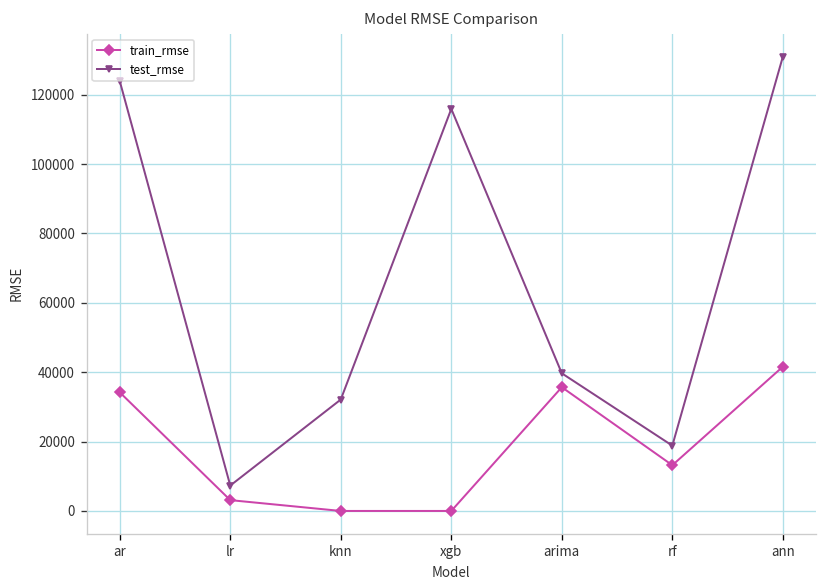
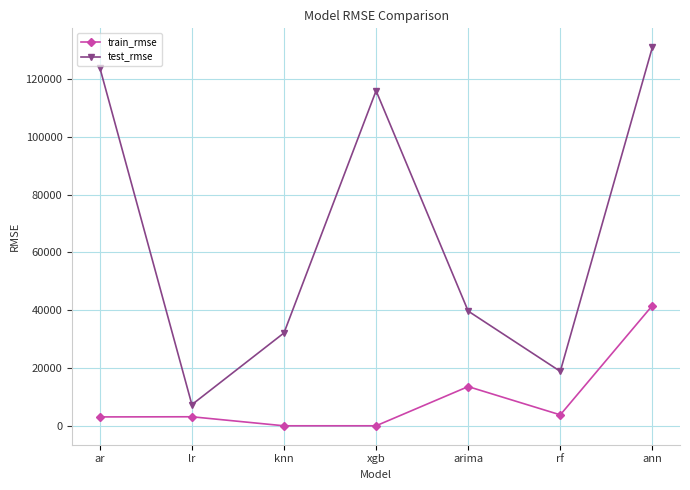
train_rmse, ar: 34000 -> 3000
train_rmse, arima: 36000 -> 14000
train_rmse, rf: 13000 -> 4000
